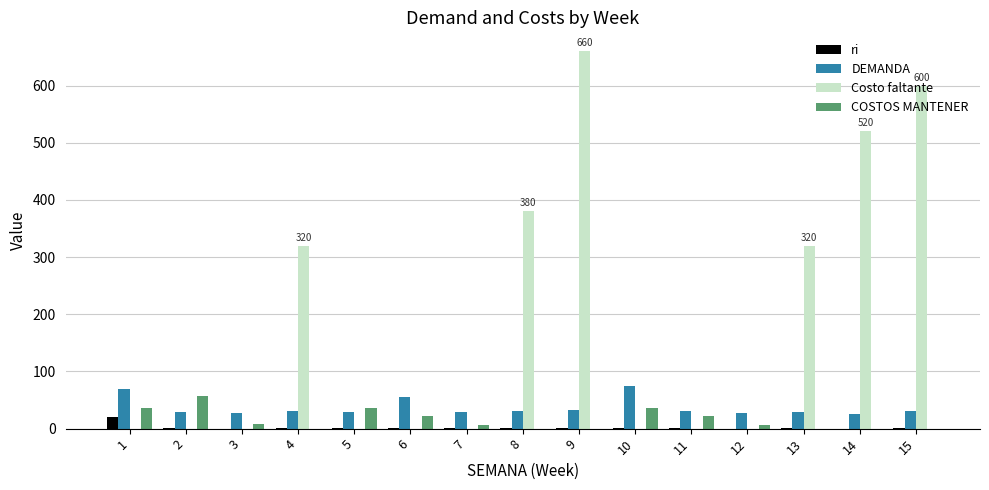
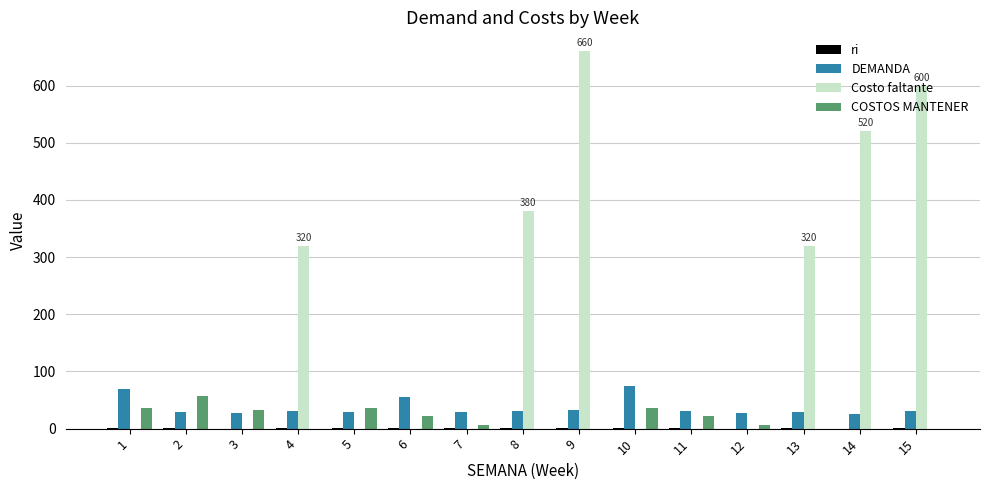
ri, 1: 20 -> 0
COSTOS MANTENER, 3: 10 -> 30
